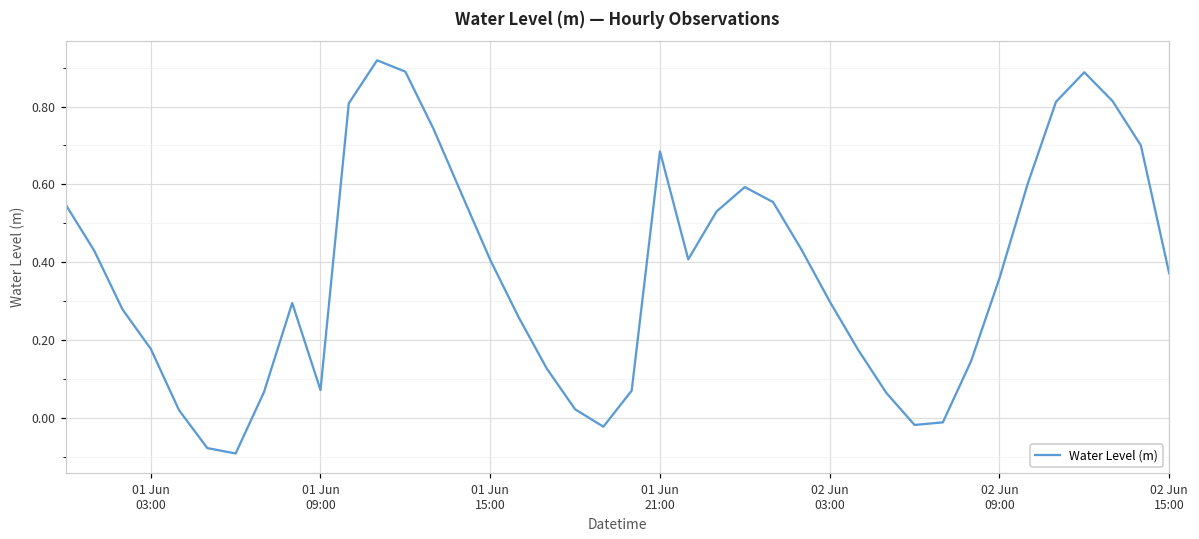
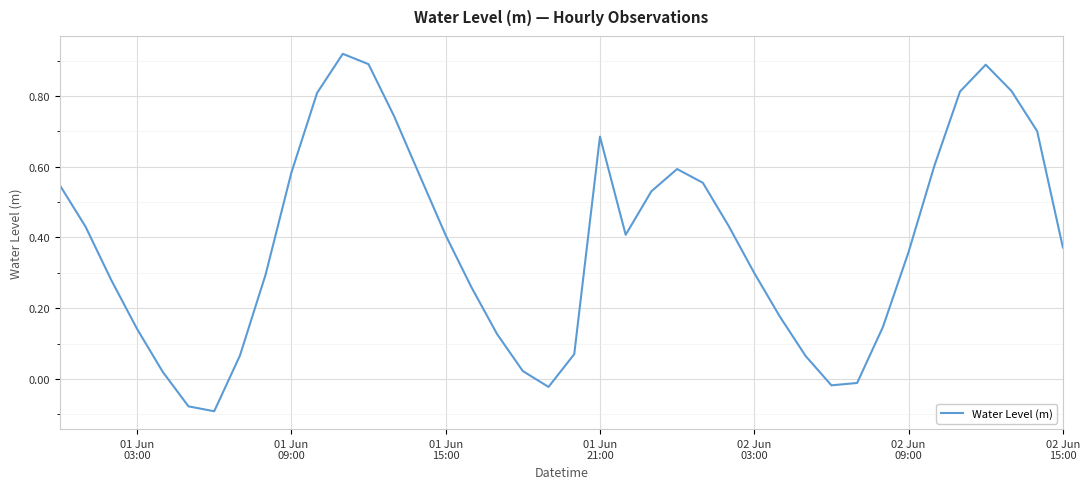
01 Jun 03:00: 0.18 -> 0.14
01 Jun 09:00: 0.07 -> 0.58
